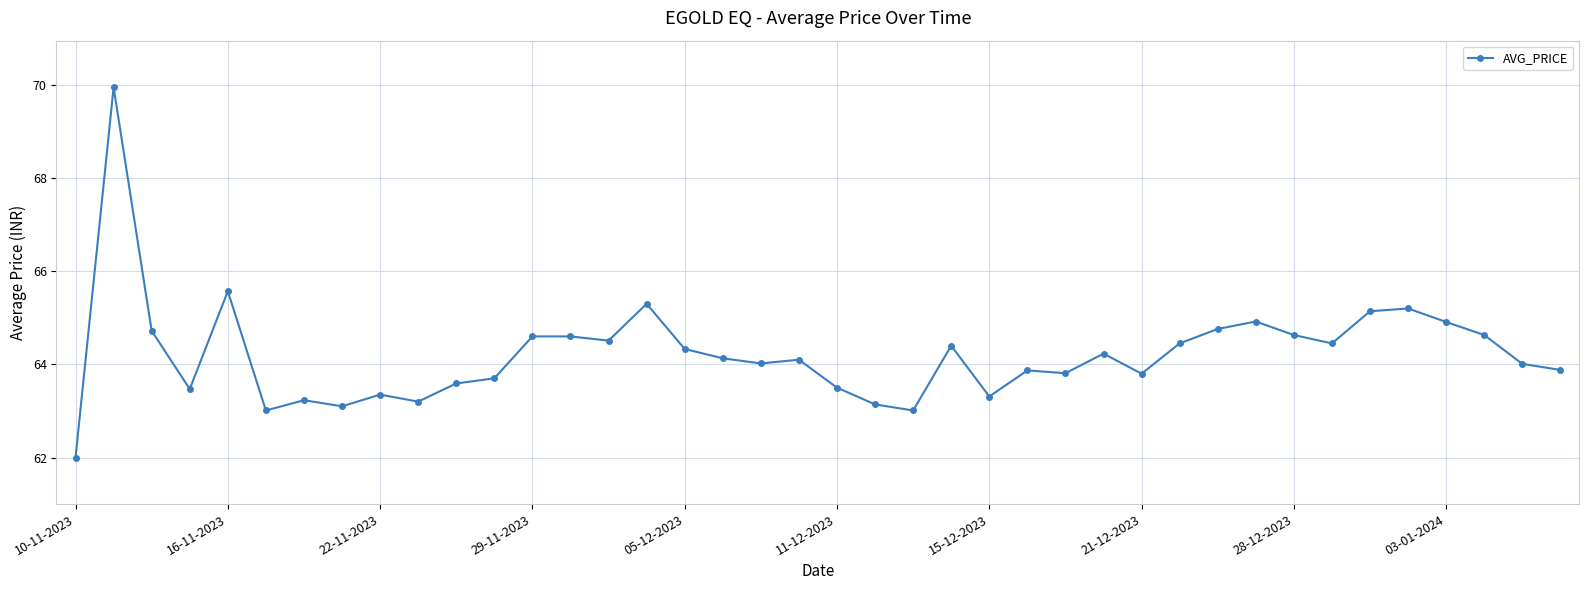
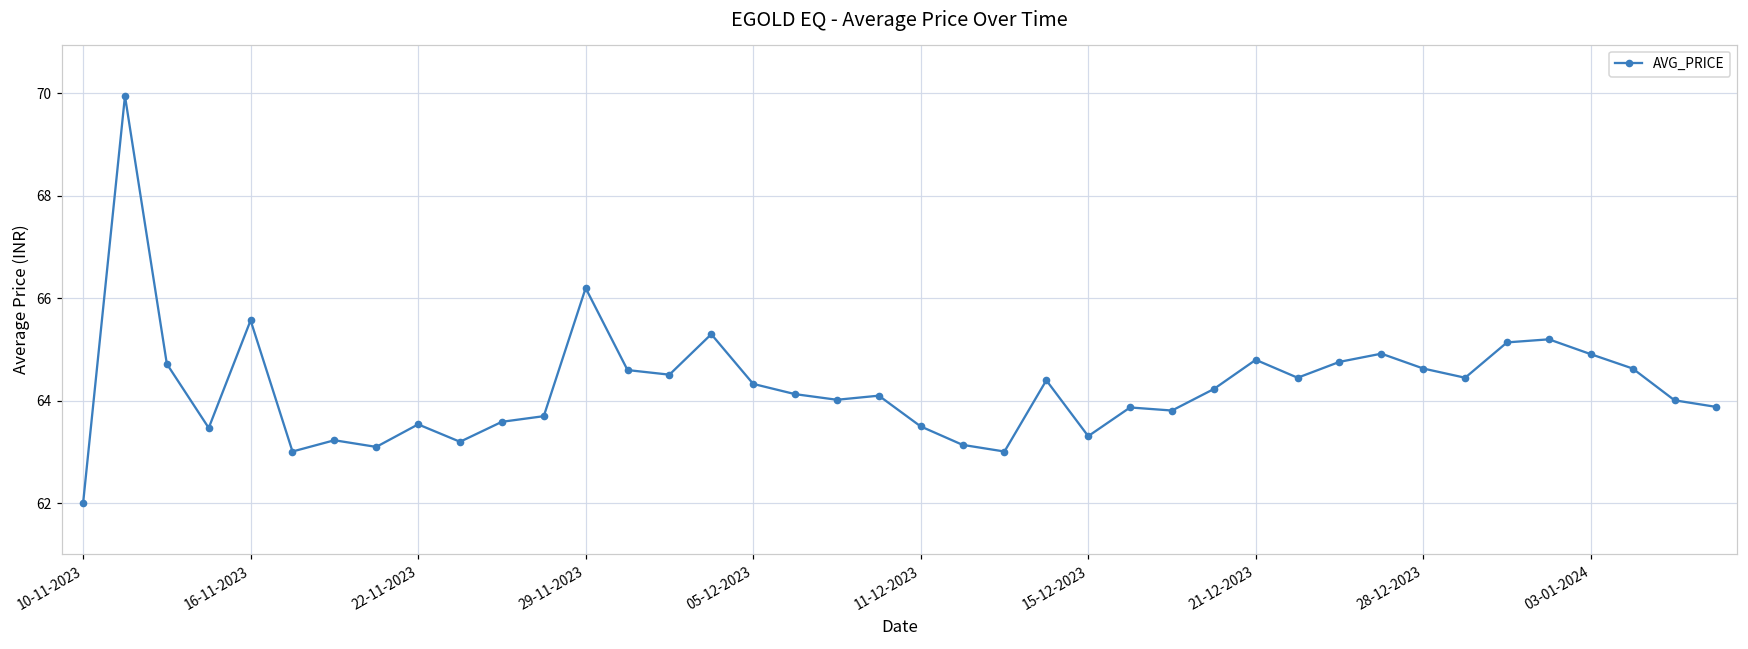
22-11-2023: 63.4 -> 63.5
29-11-2023: 64.6 -> 66.2
21-12-2023: 63.8 -> 64.8
